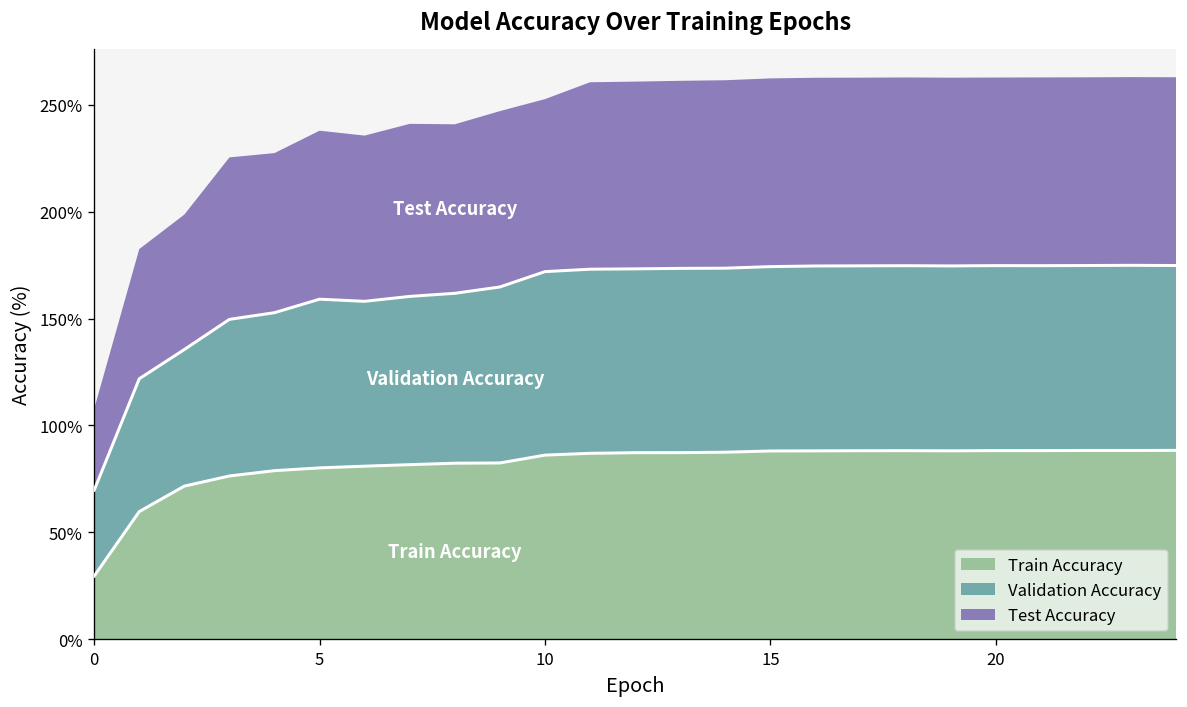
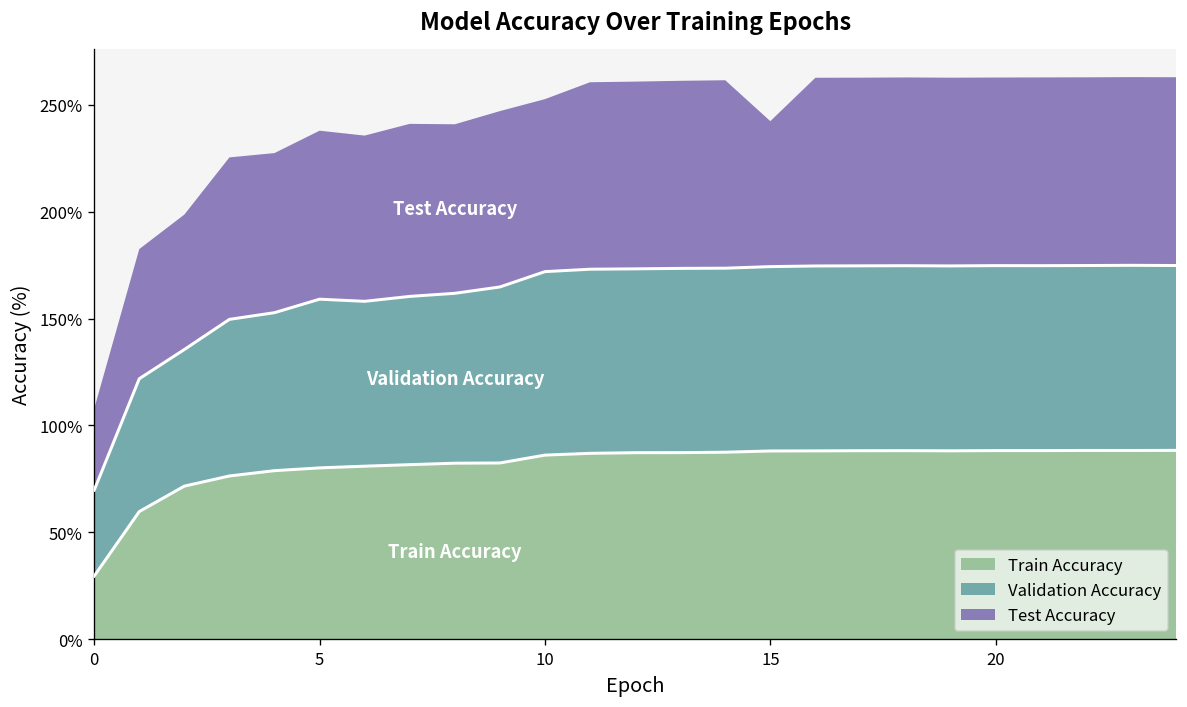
Test Accuracy, 15: 88% -> 68%
